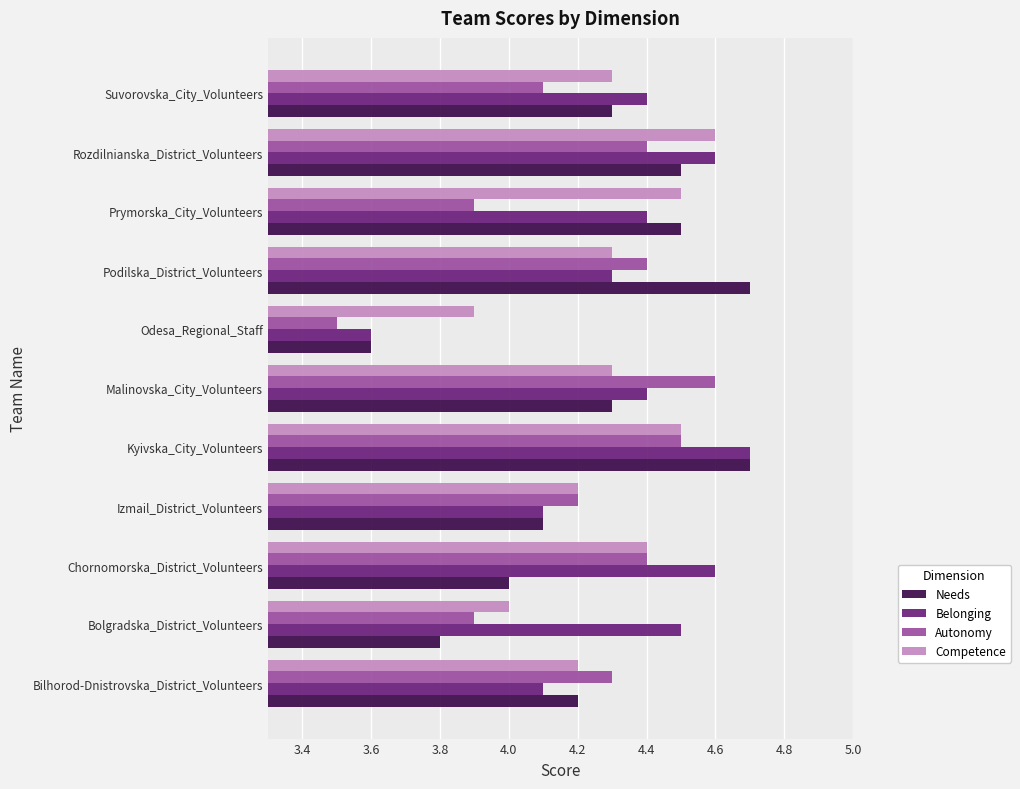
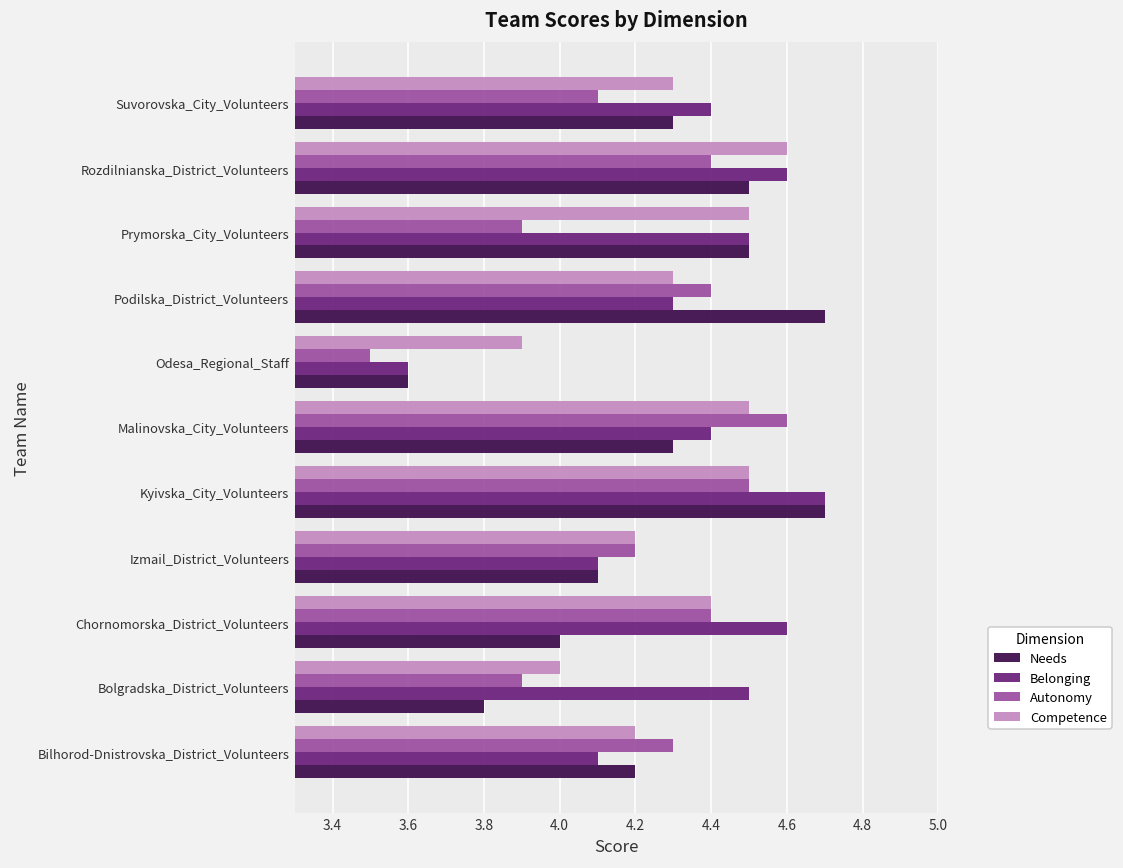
Belonging, Prymorska_City_Volunteers: 4.4 -> 4.5
Competence, Malinоvska_City_Volunteers: 4.3 -> 4.5
